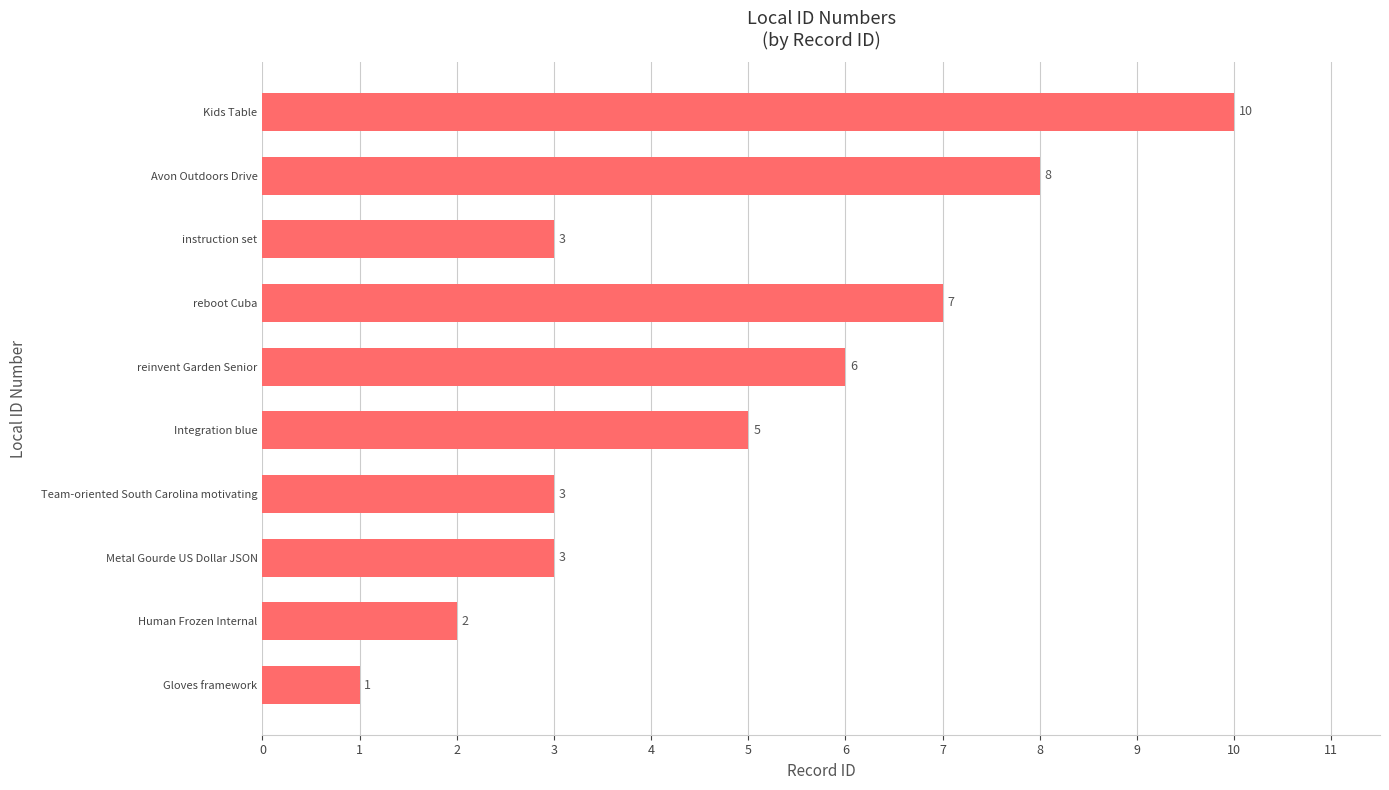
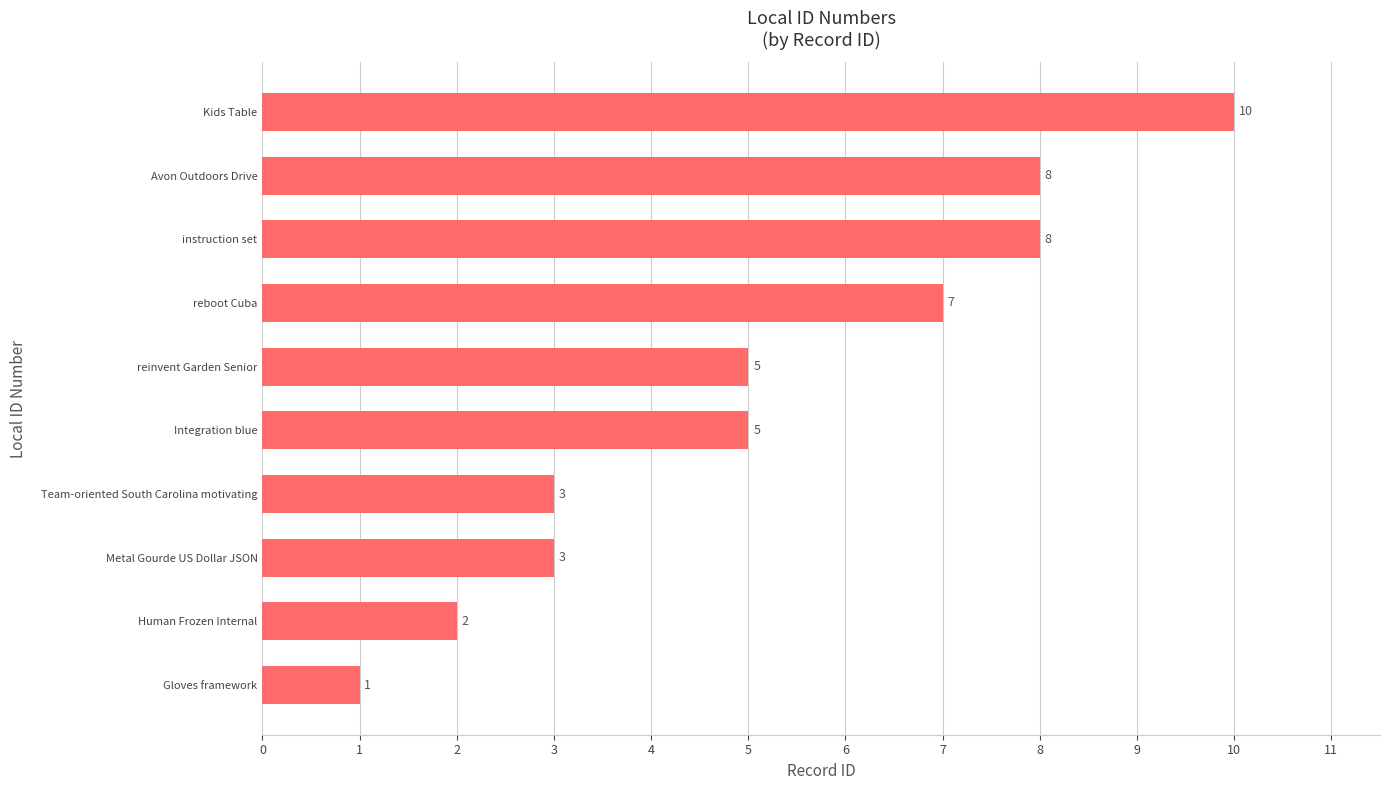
instruction set: 3 -> 8
reinvent Garden Senior: 6 -> 5
